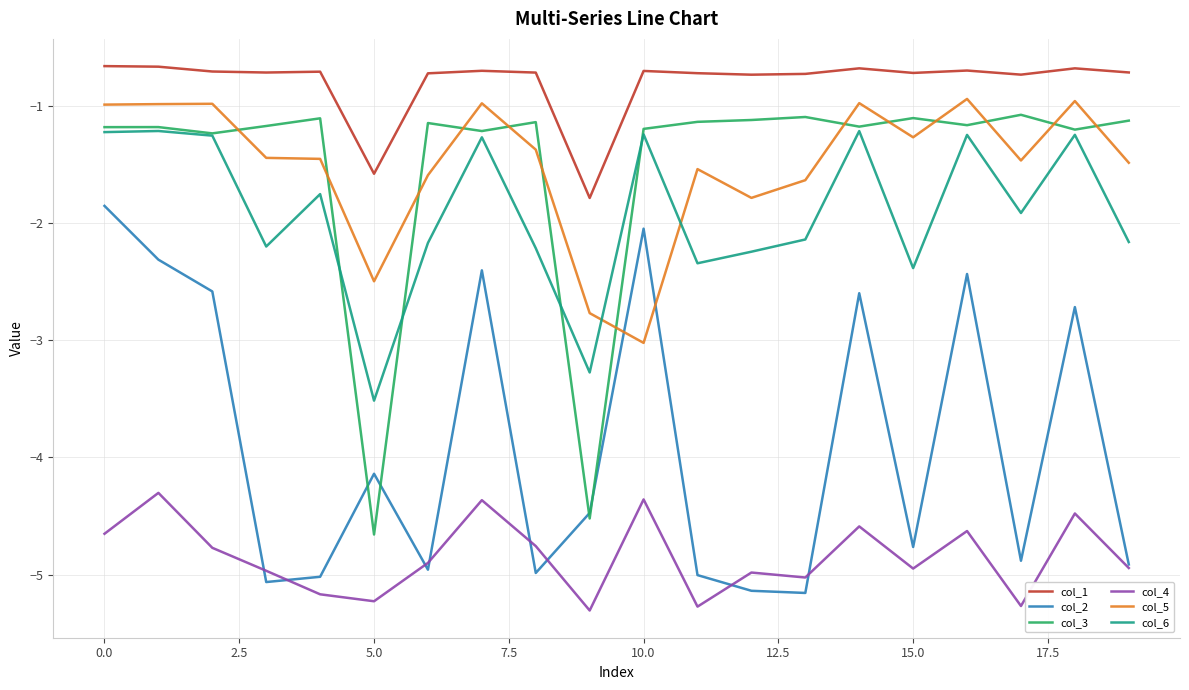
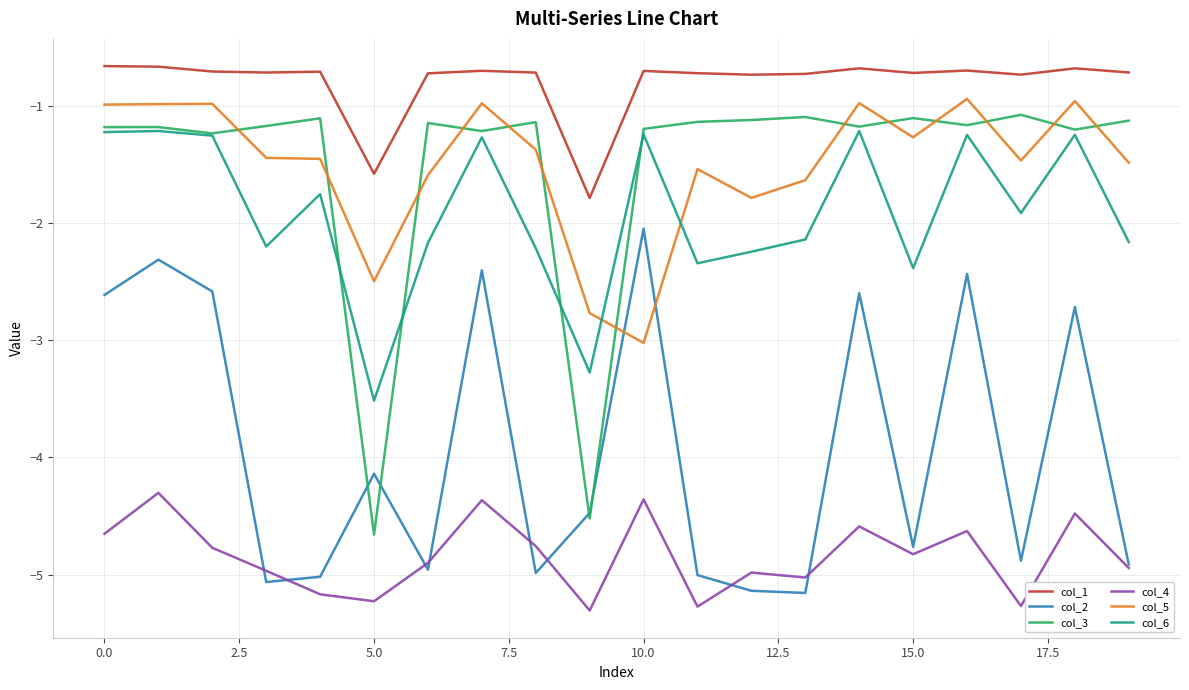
col_2, 0.0: -1.85 -> -2.61
col_4, 15.0: -4.95 -> -4.83
